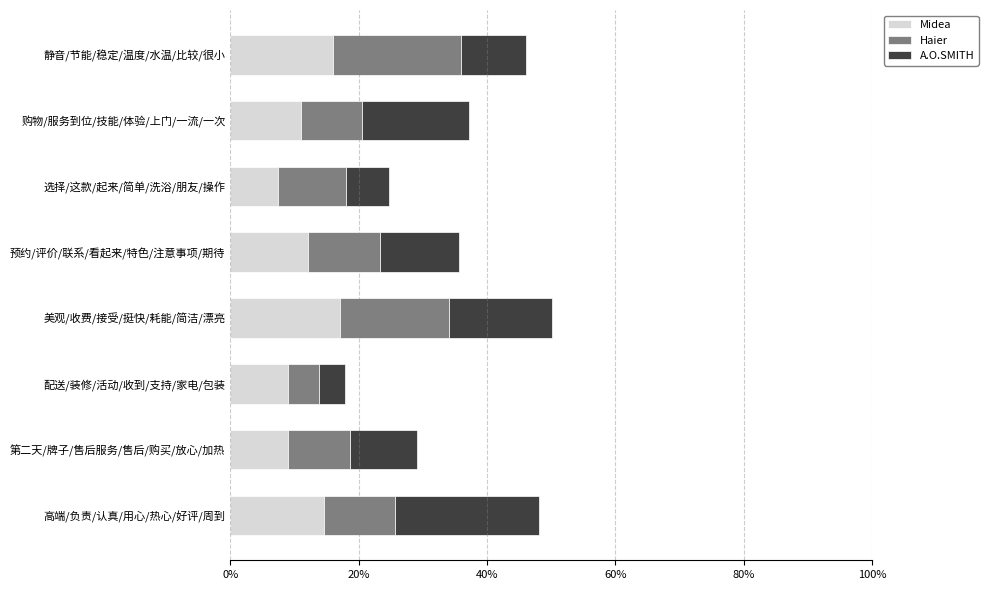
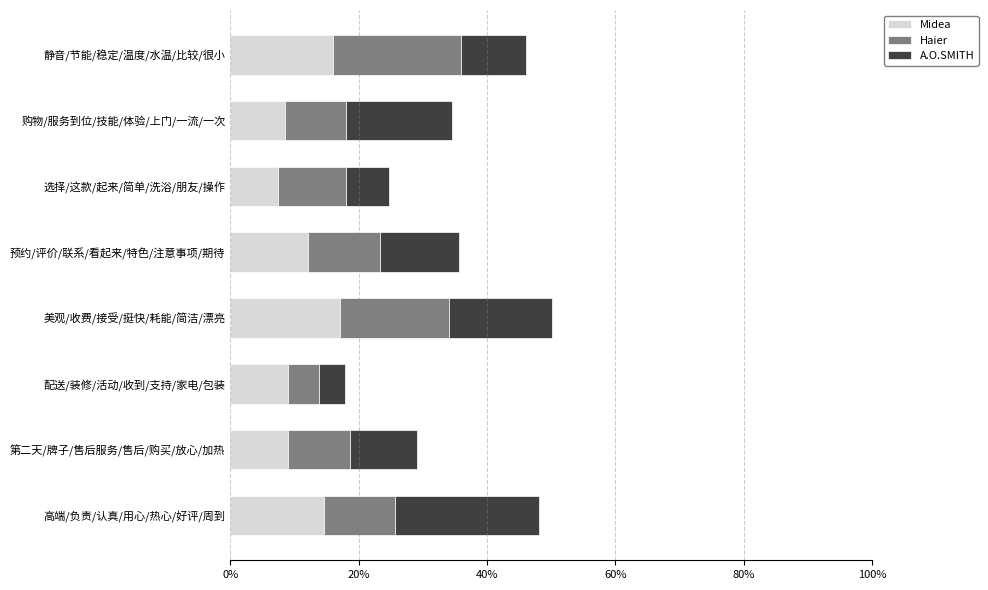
Midea, 购物/服务到位/技能/体验/上门/一流/一次: 11% -> 8%
